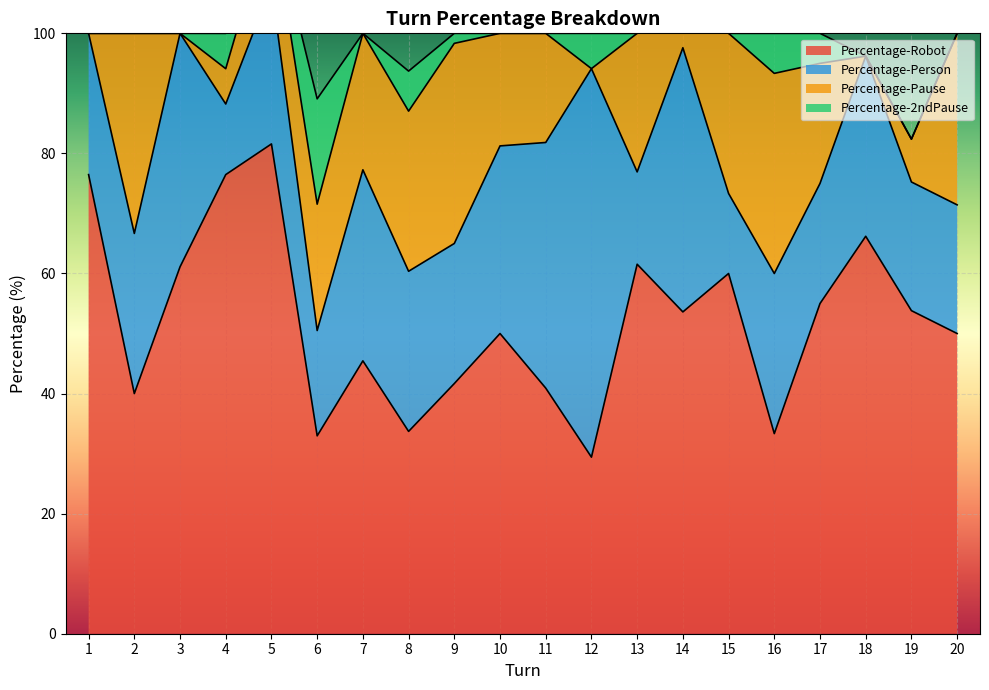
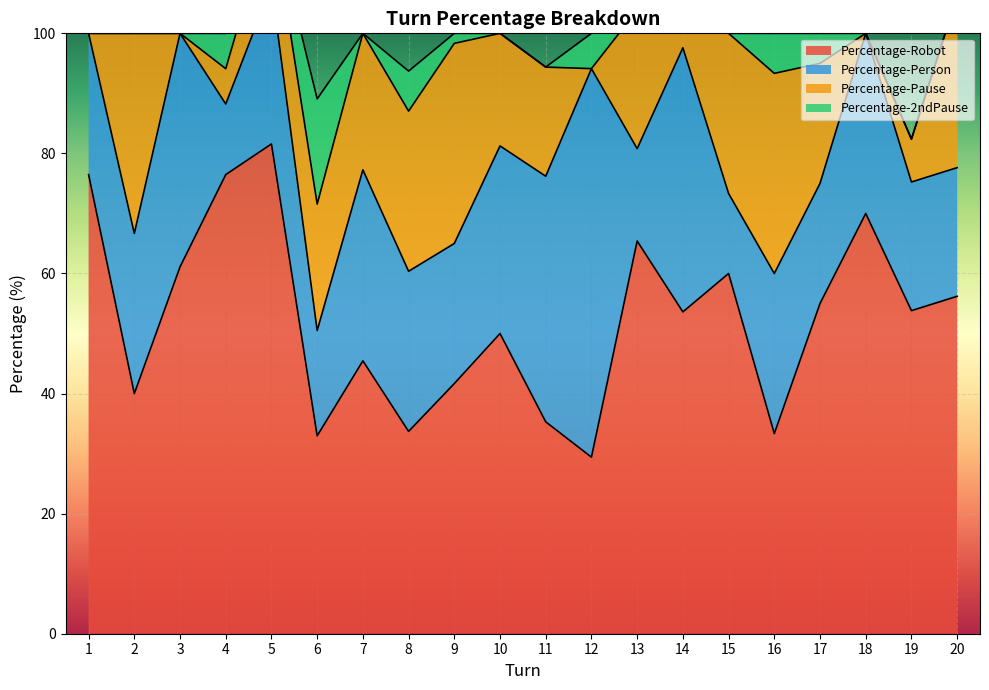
Percentage-Robot, 11: 41 -> 35
Percentage-Robot, 13: 62 -> 65
Percentage-Robot, 18: 66 -> 70
Percentage-Robot, 20: 50 -> 56
